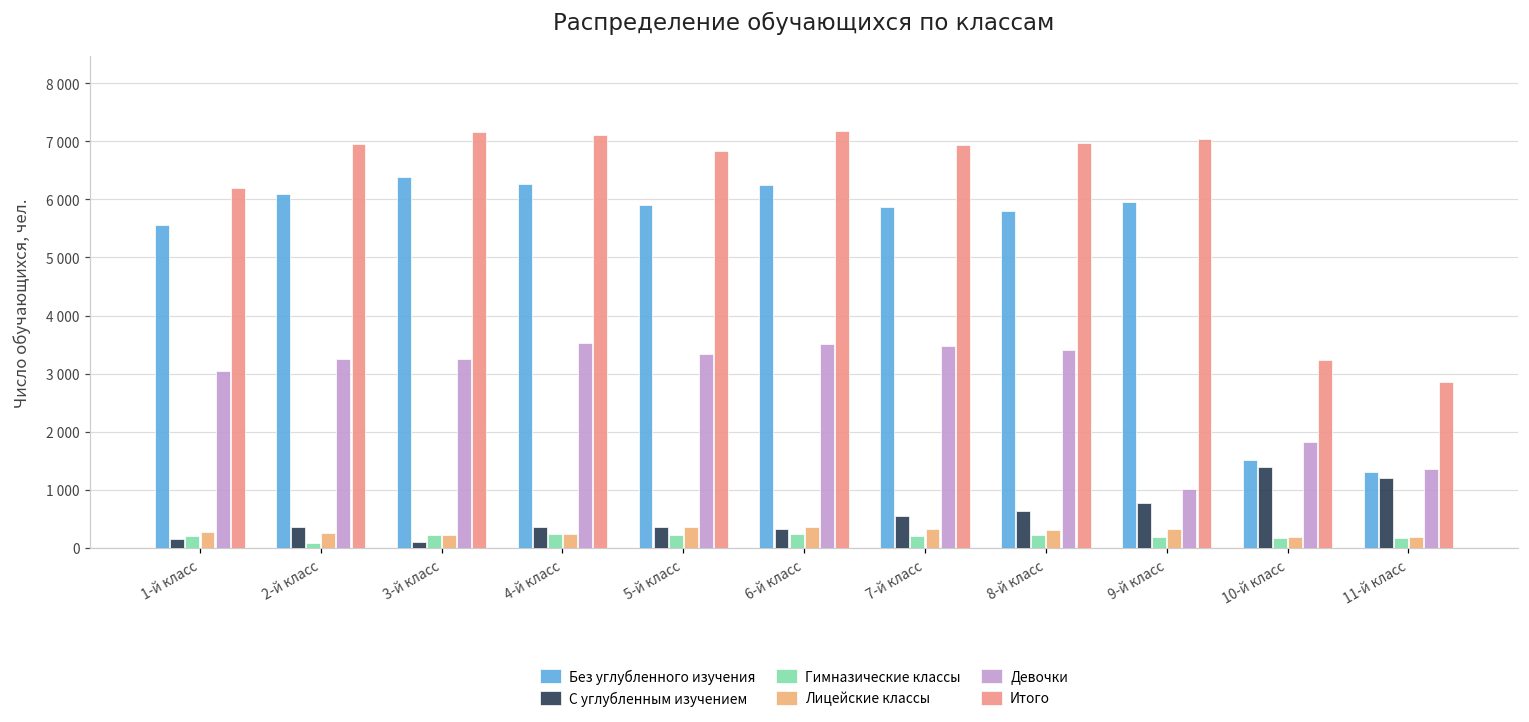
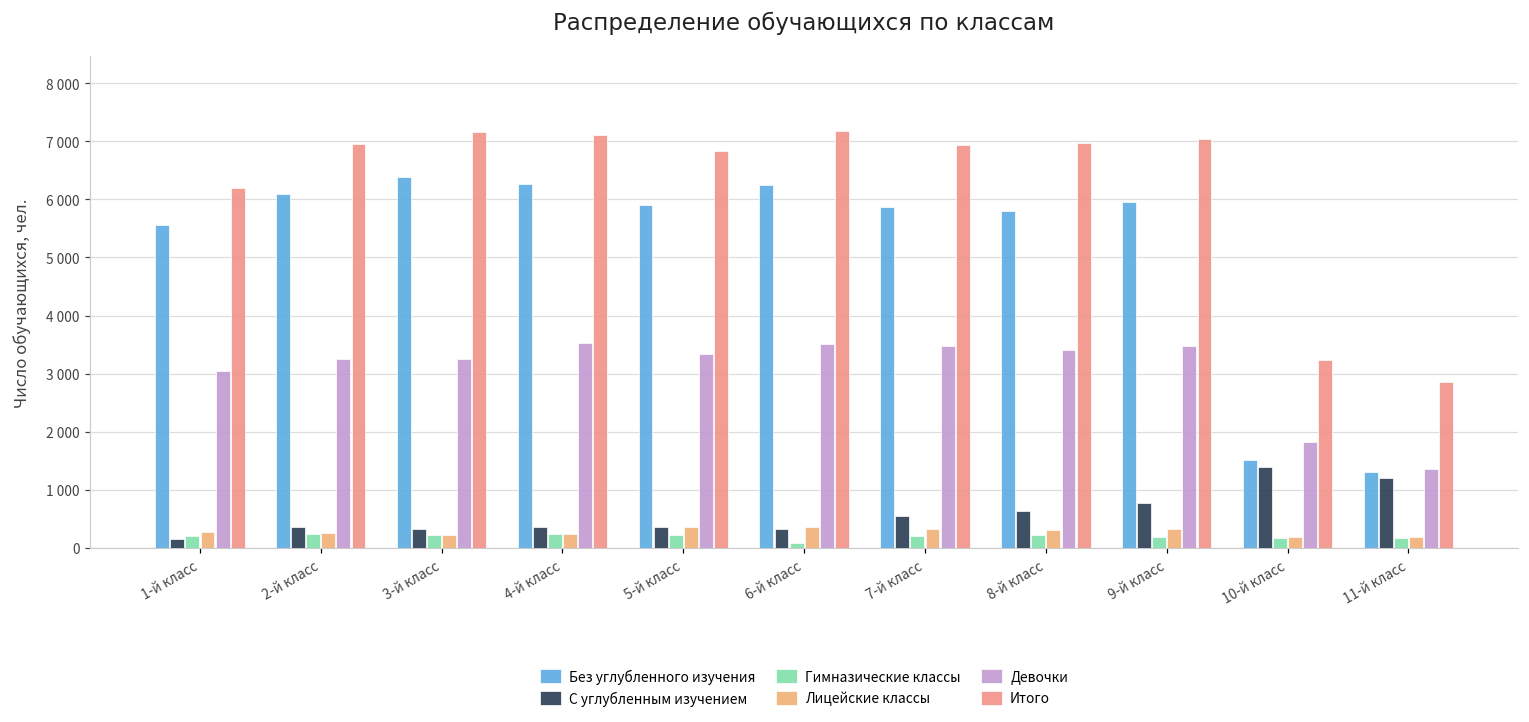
Гимназические классы, 2-й класс: 100 -> 200
С углубленным изучением, 3-й класс: 100 -> 300
Гимназические классы, 6-й класс: 200 -> 100
Девочки, 9-й класс: 1000 -> 3500
